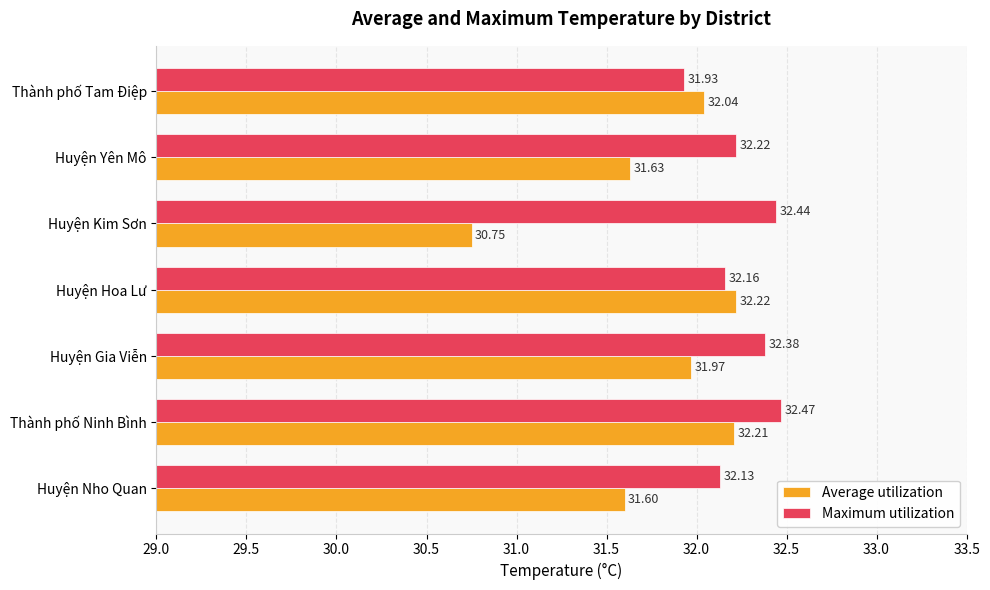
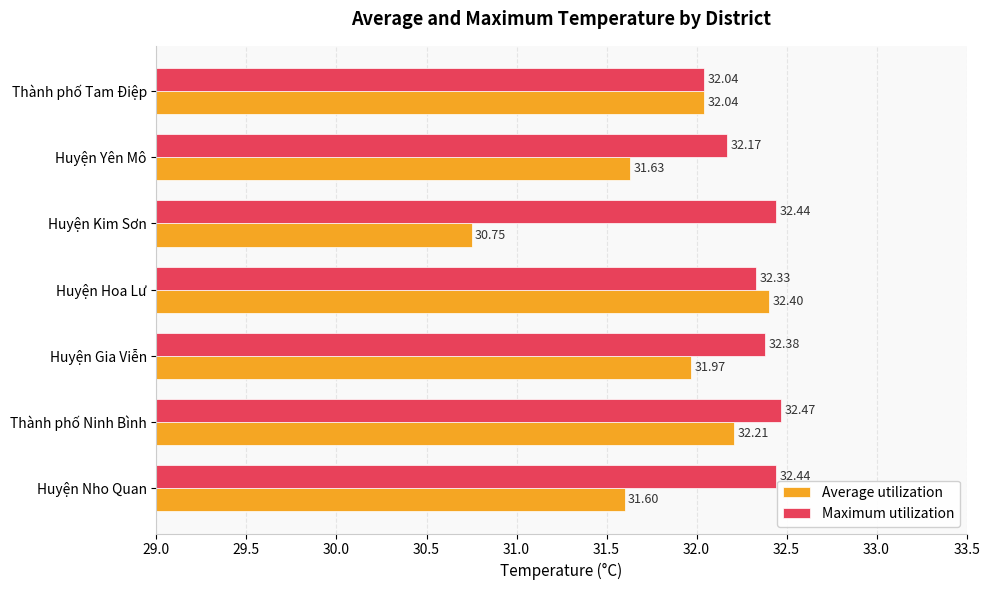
Maximum utilization, Thành phố Tam Điệp: 31.93 -> 32.04
Maximum utilization, Huyện Yên Mô: 32.22 -> 32.17
Maximum utilization, Huyện Hoa Lư: 32.16 -> 32.33
Average utilization, Huyện Hoa Lư: 32.22 -> 32.40
Maximum utilization, Huyện Nho Quan: 32.13 -> 32.44
